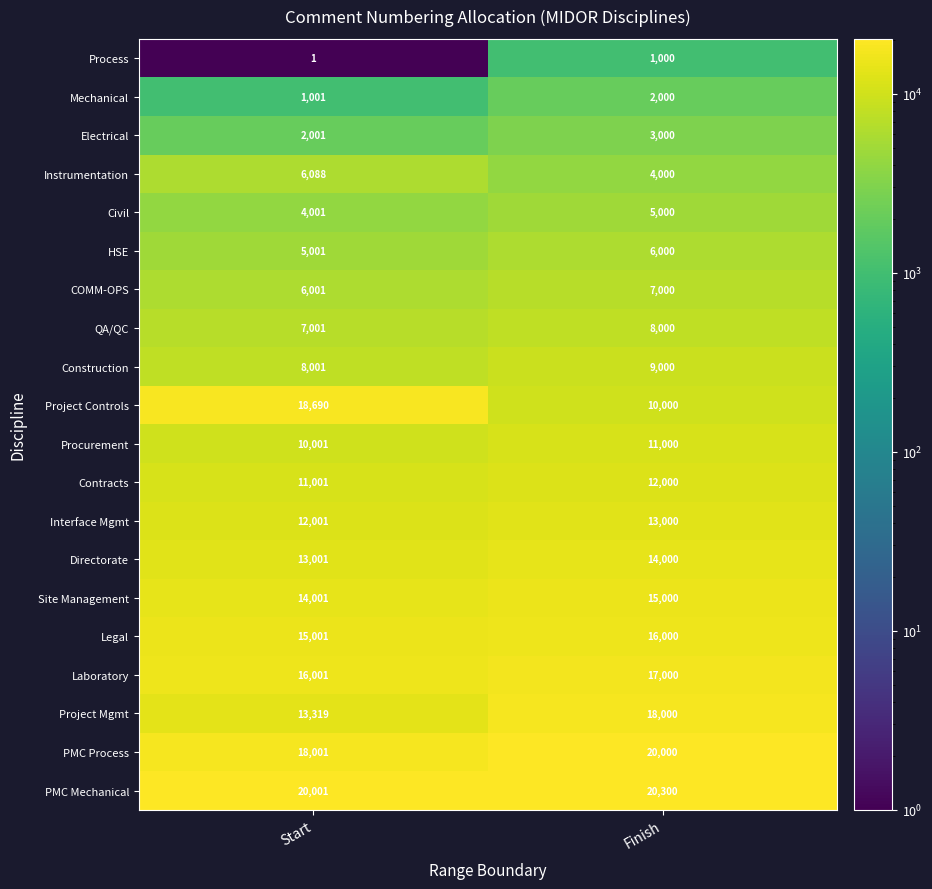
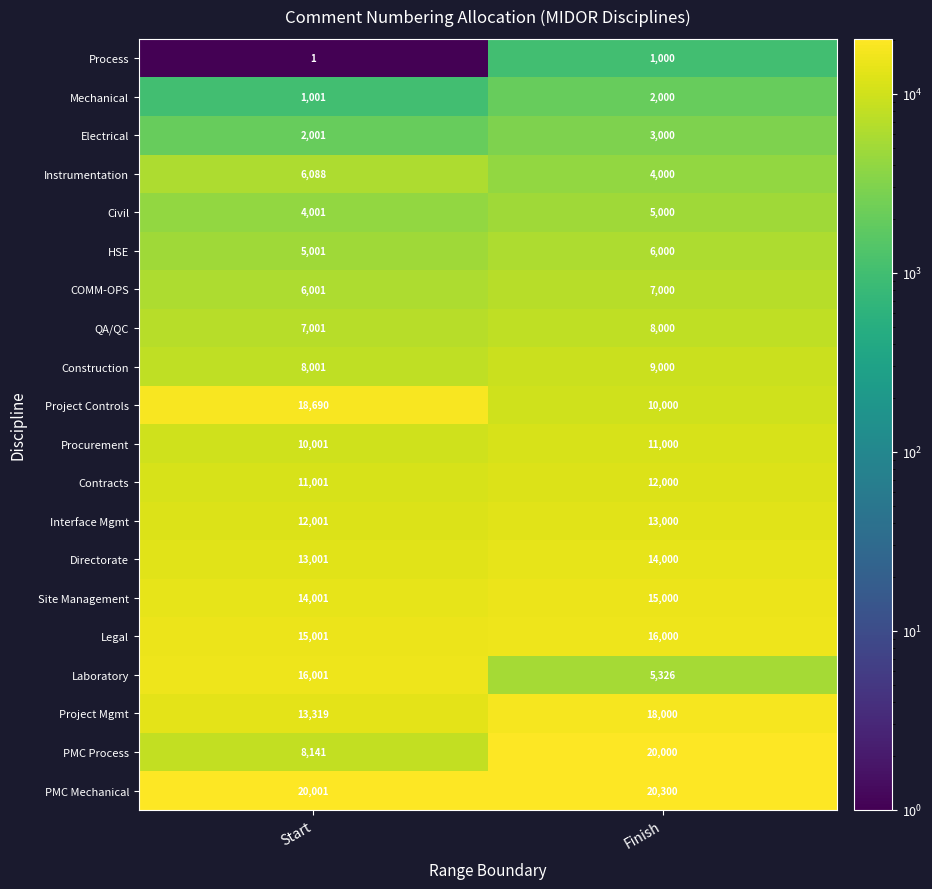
Laboratory, Finish: 17,000 -> 5,326
PMC Process, Start: 18,001 -> 8,141
